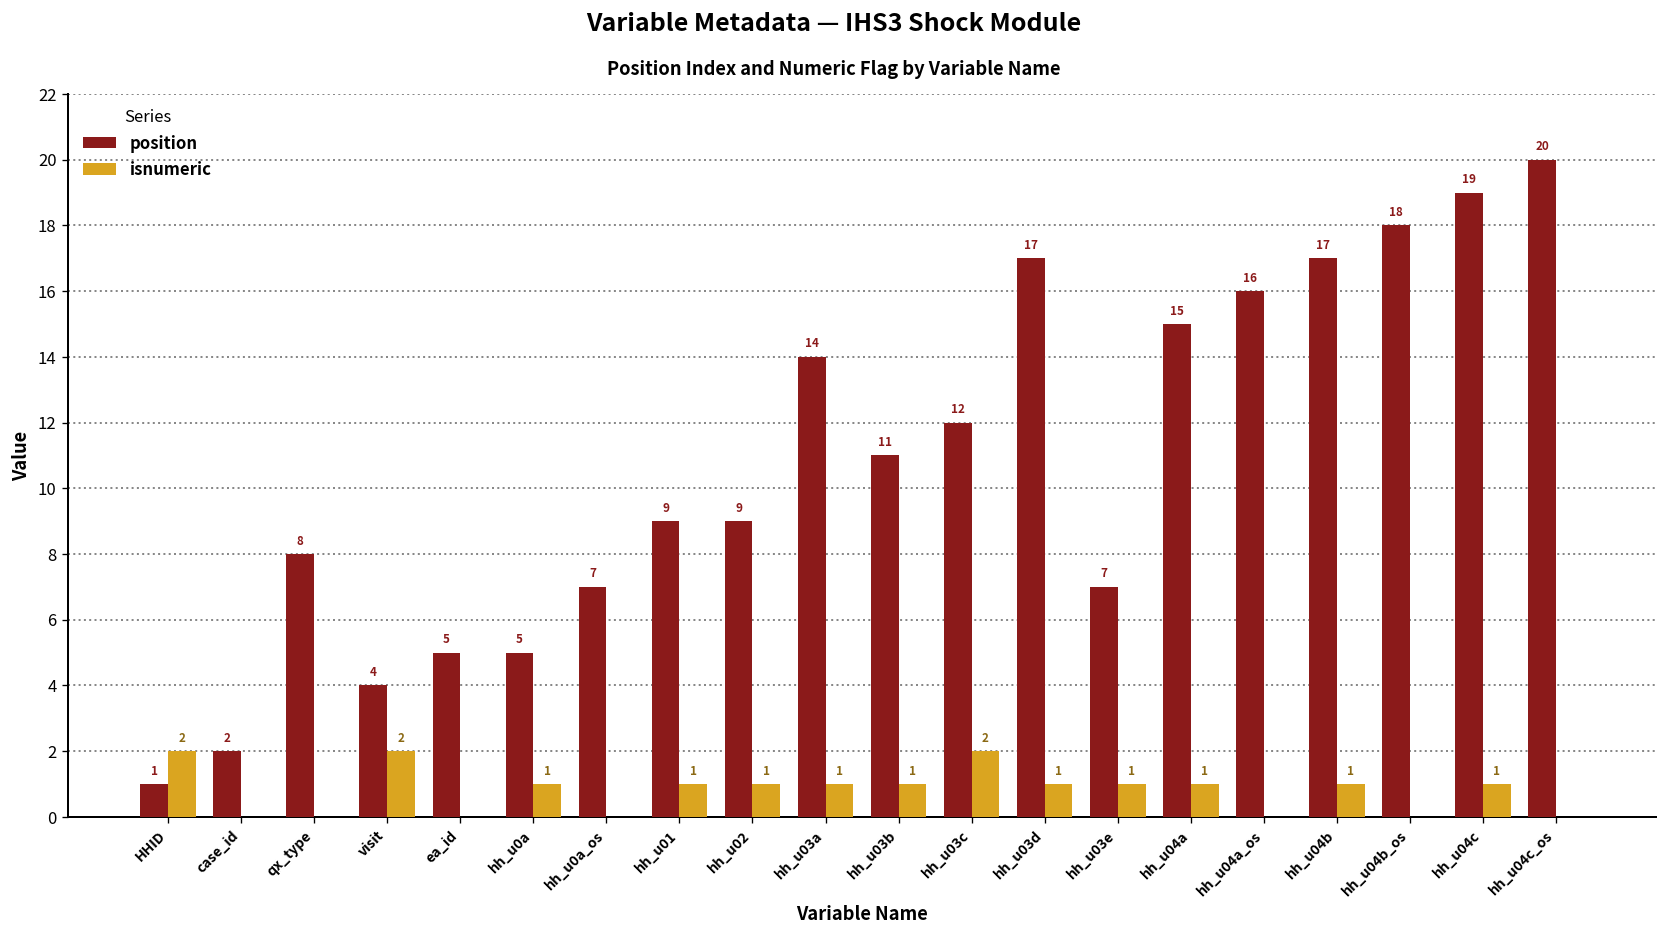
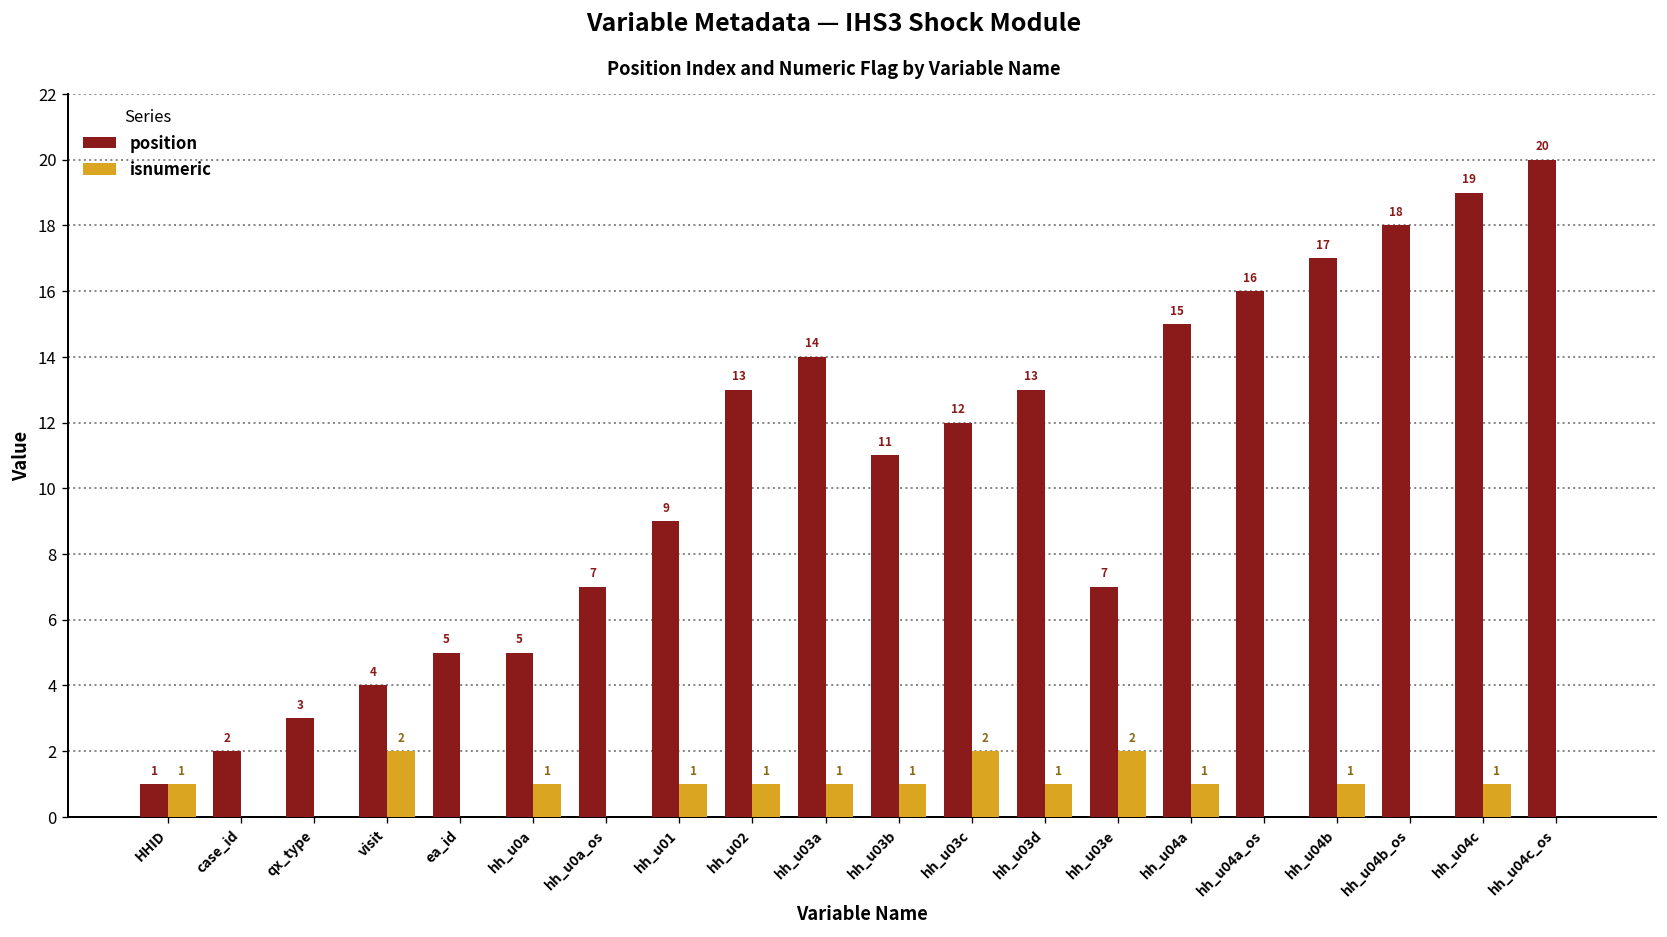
isnumeric, HHID: 2 -> 1
position, qx_type: 8 -> 3
position, hh_u02: 9 -> 13
position, hh_u03d: 17 -> 13
isnumeric, hh_u03e: 1 -> 2
